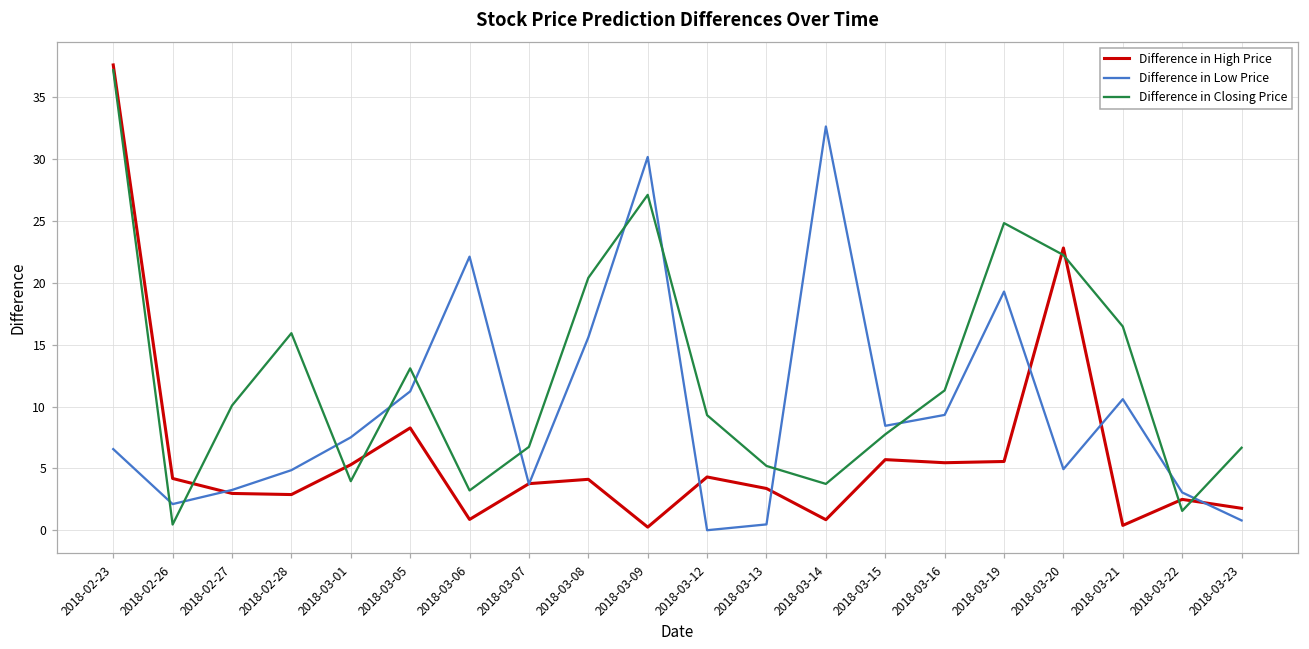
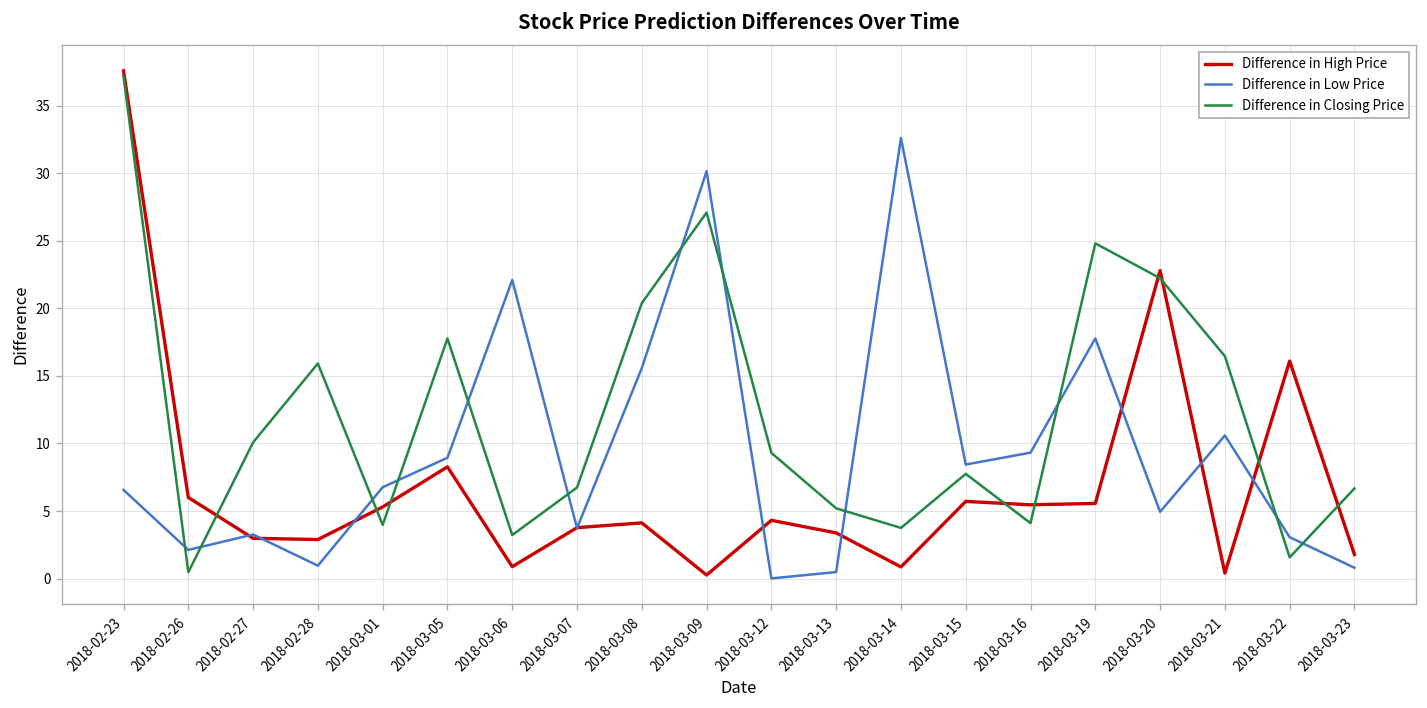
Difference in High Price, 2018-02-26: 4.2 -> 6.0
Difference in Low Price, 2018-02-28: 4.9 -> 1.0
Difference in Low Price, 2018-03-01: 7.5 -> 6.8
Difference in Low Price, 2018-03-05: 11.2 -> 8.9
Difference in Closing Price, 2018-03-05: 13.1 -> 17.8
Difference in Closing Price, 2018-03-16: 11.3 -> 4.1
Difference in Low Price, 2018-03-19: 19.3 -> 17.8
Difference in High Price, 2018-03-22: 2.5 -> 16.1
